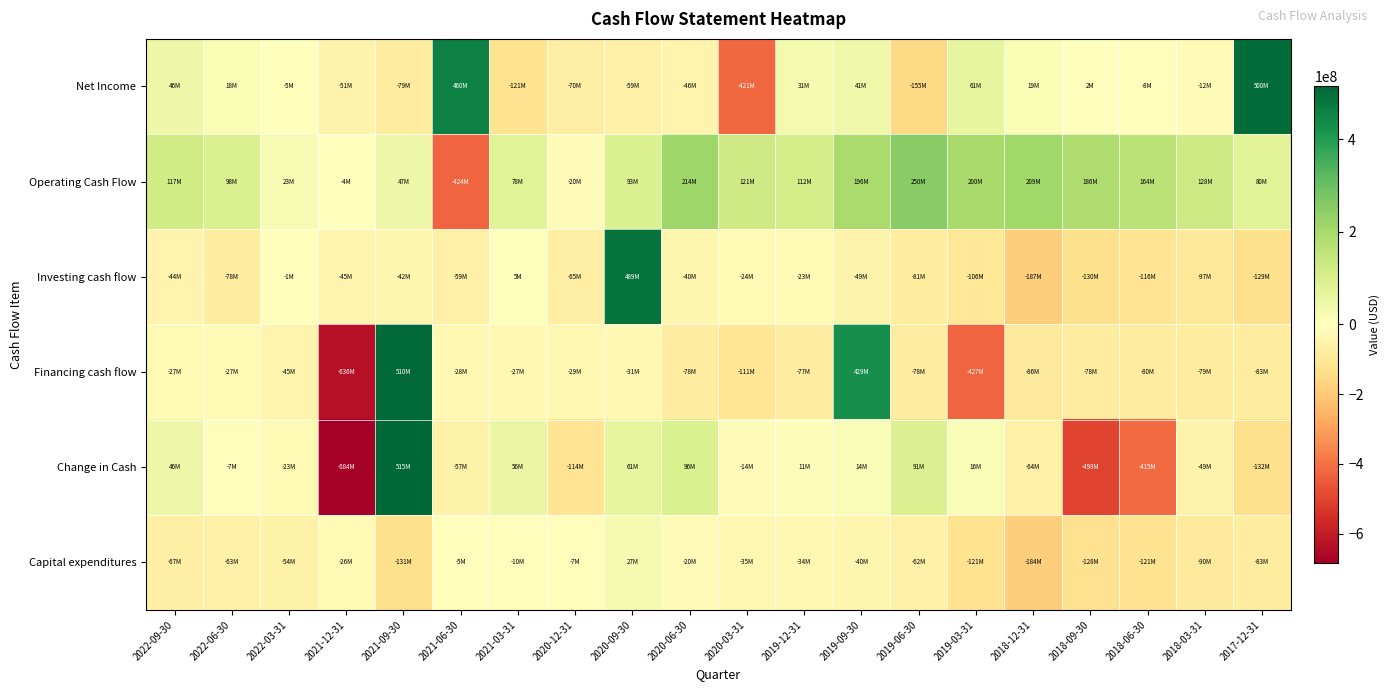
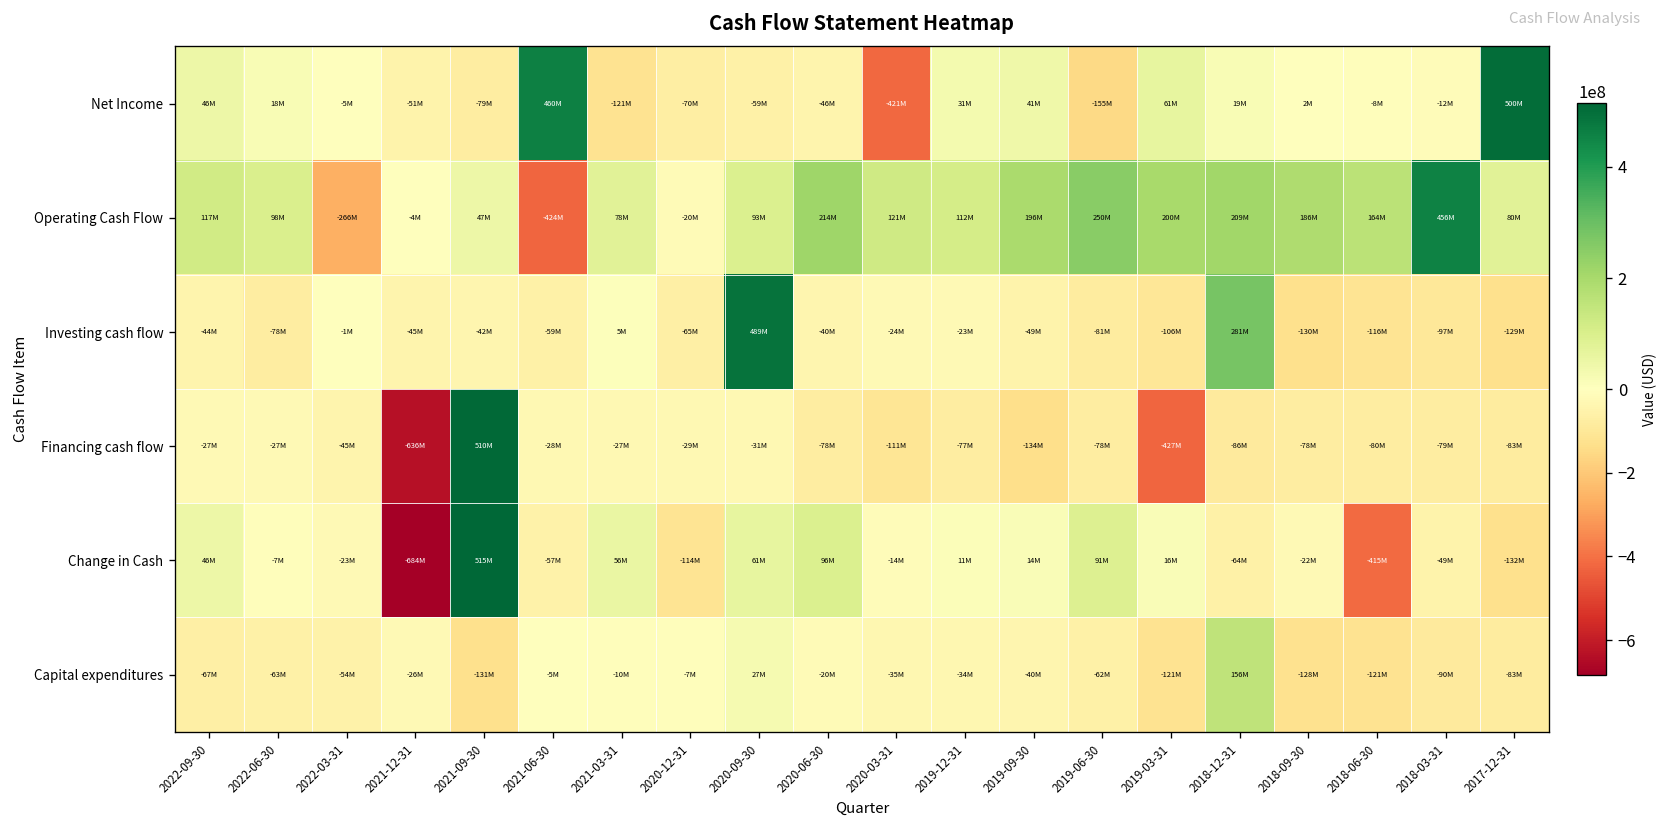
Operating Cash Flow, 2022-03-31: 23M -> -266M
Operating Cash Flow, 2018-03-31: 128M -> 456M
Investing cash flow, 2018-12-31: -187M -> 281M
Financing cash flow, 2019-09-30: 429M -> -134M
Change in Cash, 2018-09-30: -498M -> -22M
Capital expenditures, 2018-12-31: -184M -> 156M
